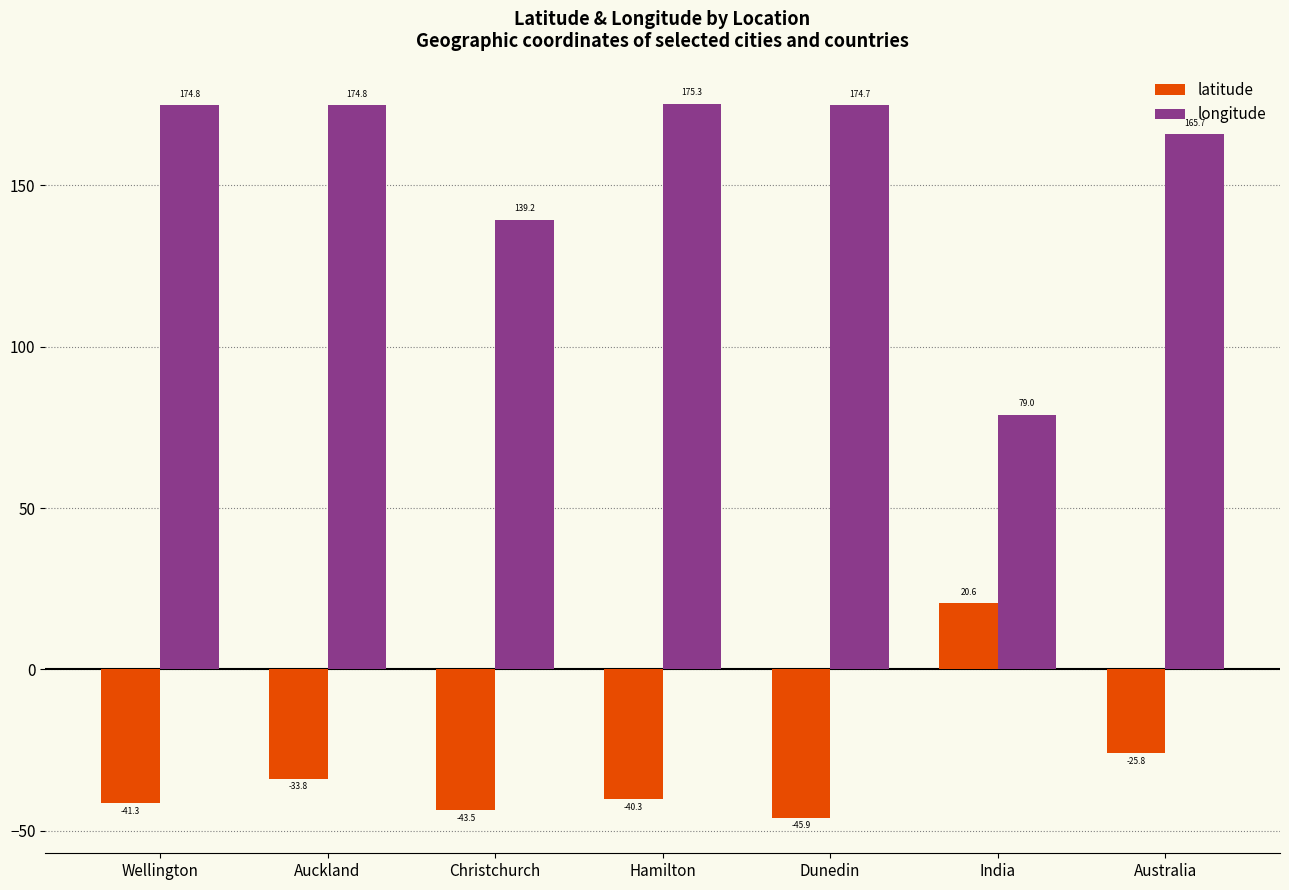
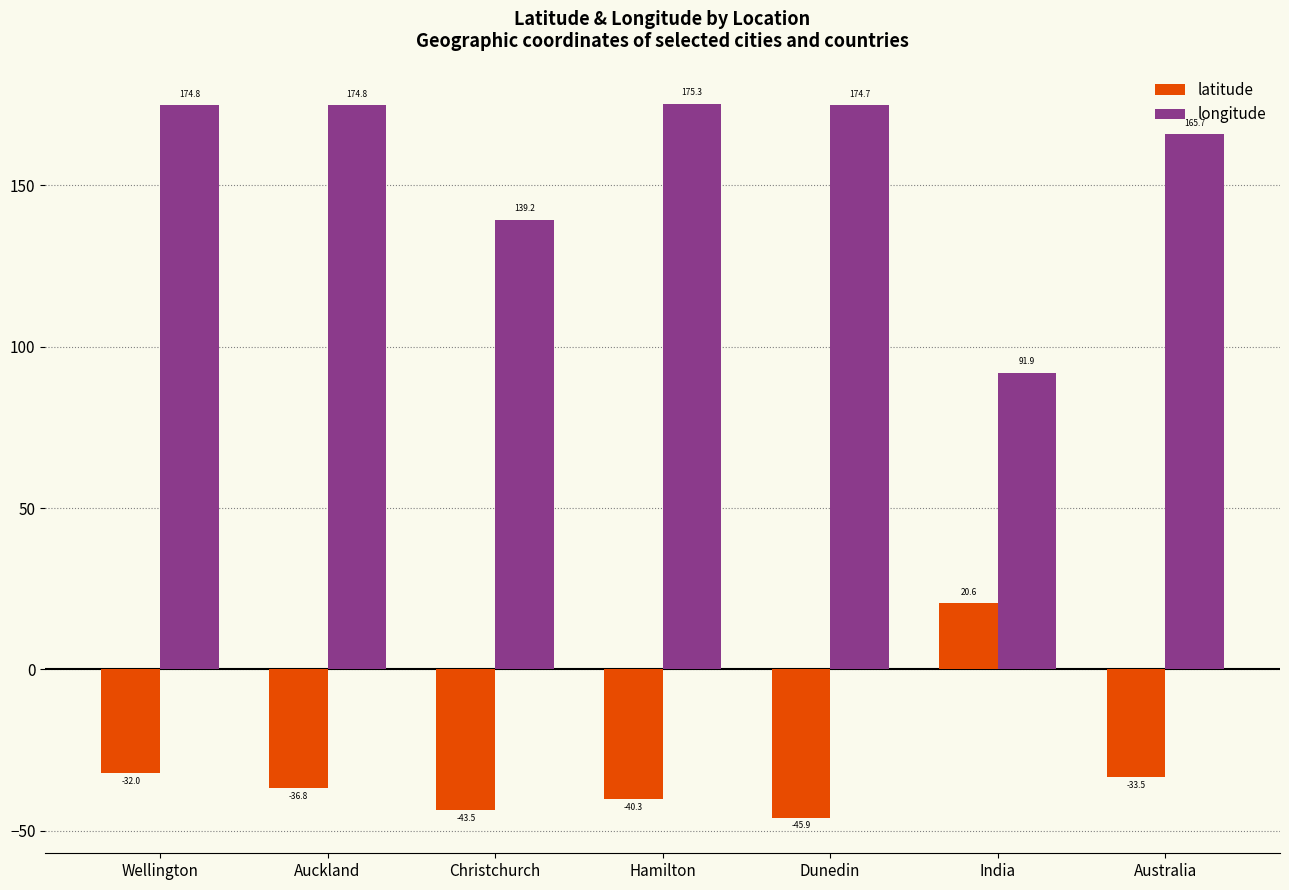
latitude, Wellington: -41.3 -> -32.0
latitude, Auckland: -33.8 -> -36.8
longitude, India: 79.0 -> 91.9
latitude, Australia: -25.8 -> -33.5
